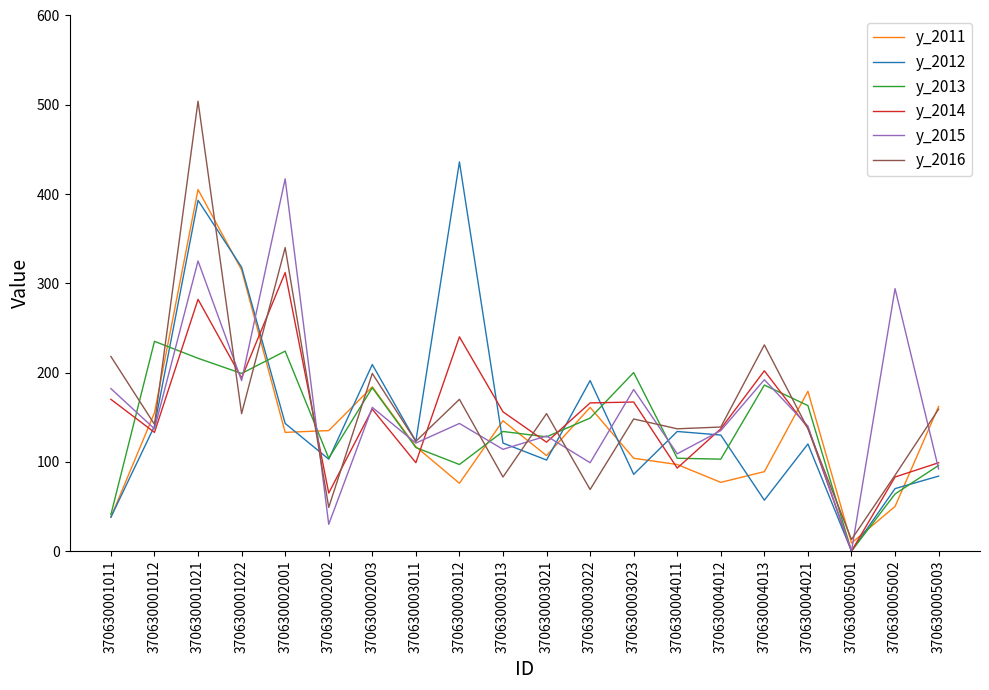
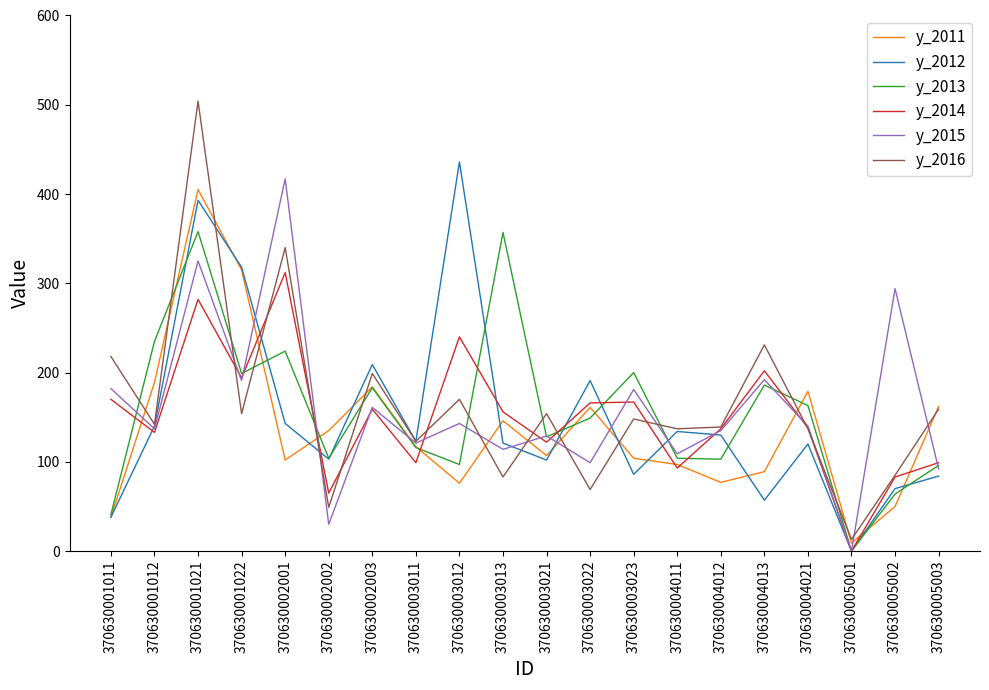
y_2011, 370630001012: 160 -> 190
y_2013, 370630001021: 220 -> 360
y_2011, 370630002001: 130 -> 100
y_2013, 370630003013: 130 -> 360
